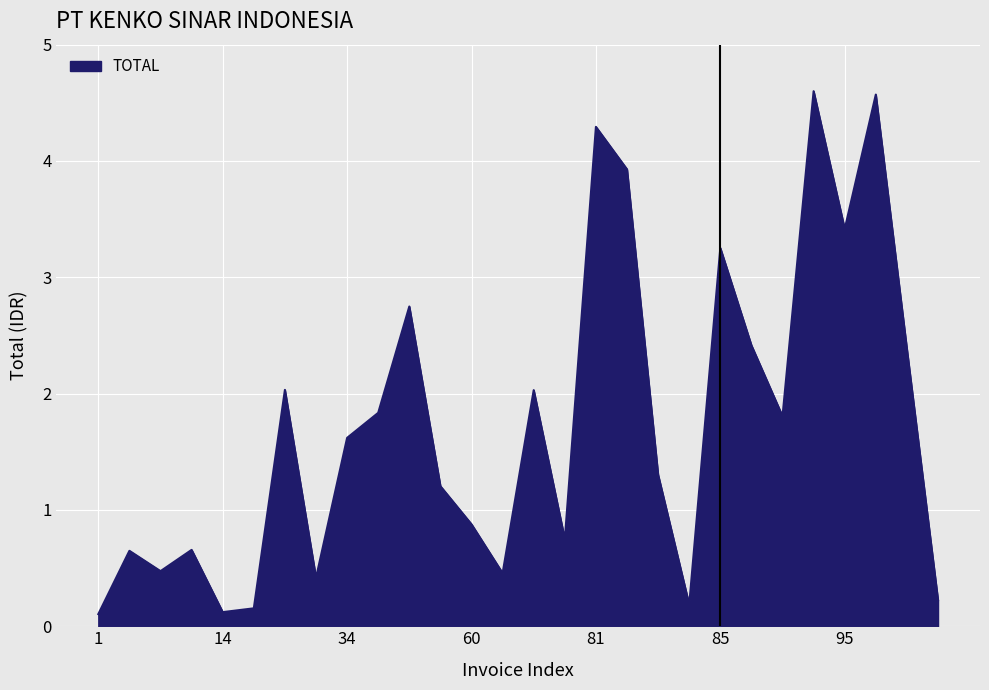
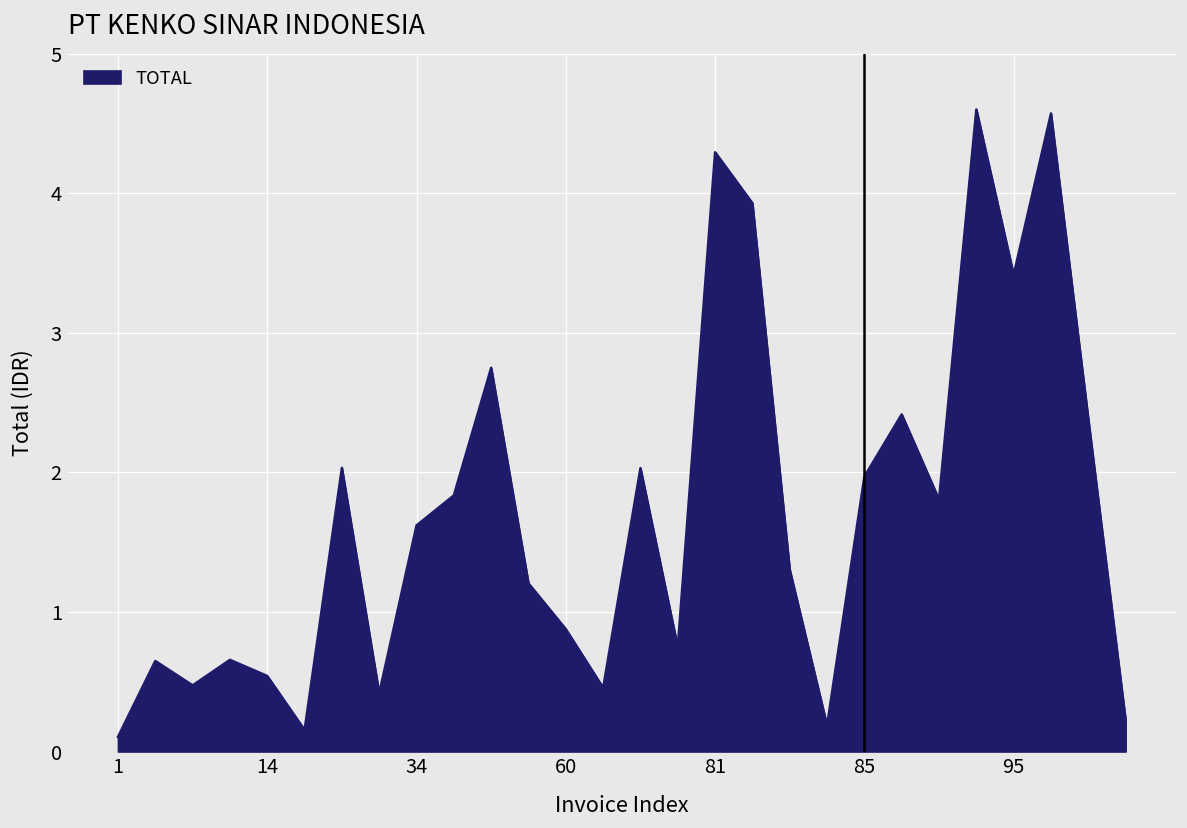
14: 0.12 -> 0.54
85: 3.25 -> 1.97
